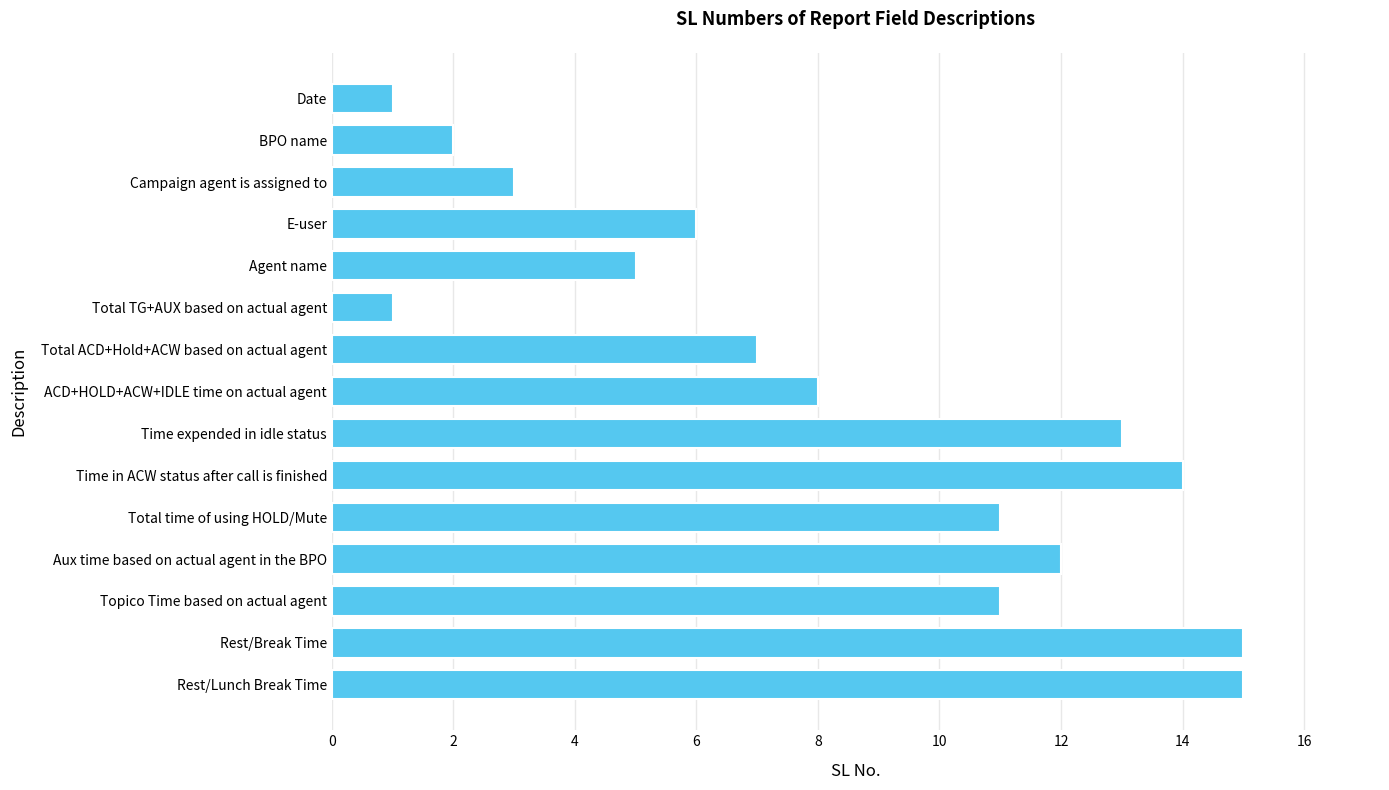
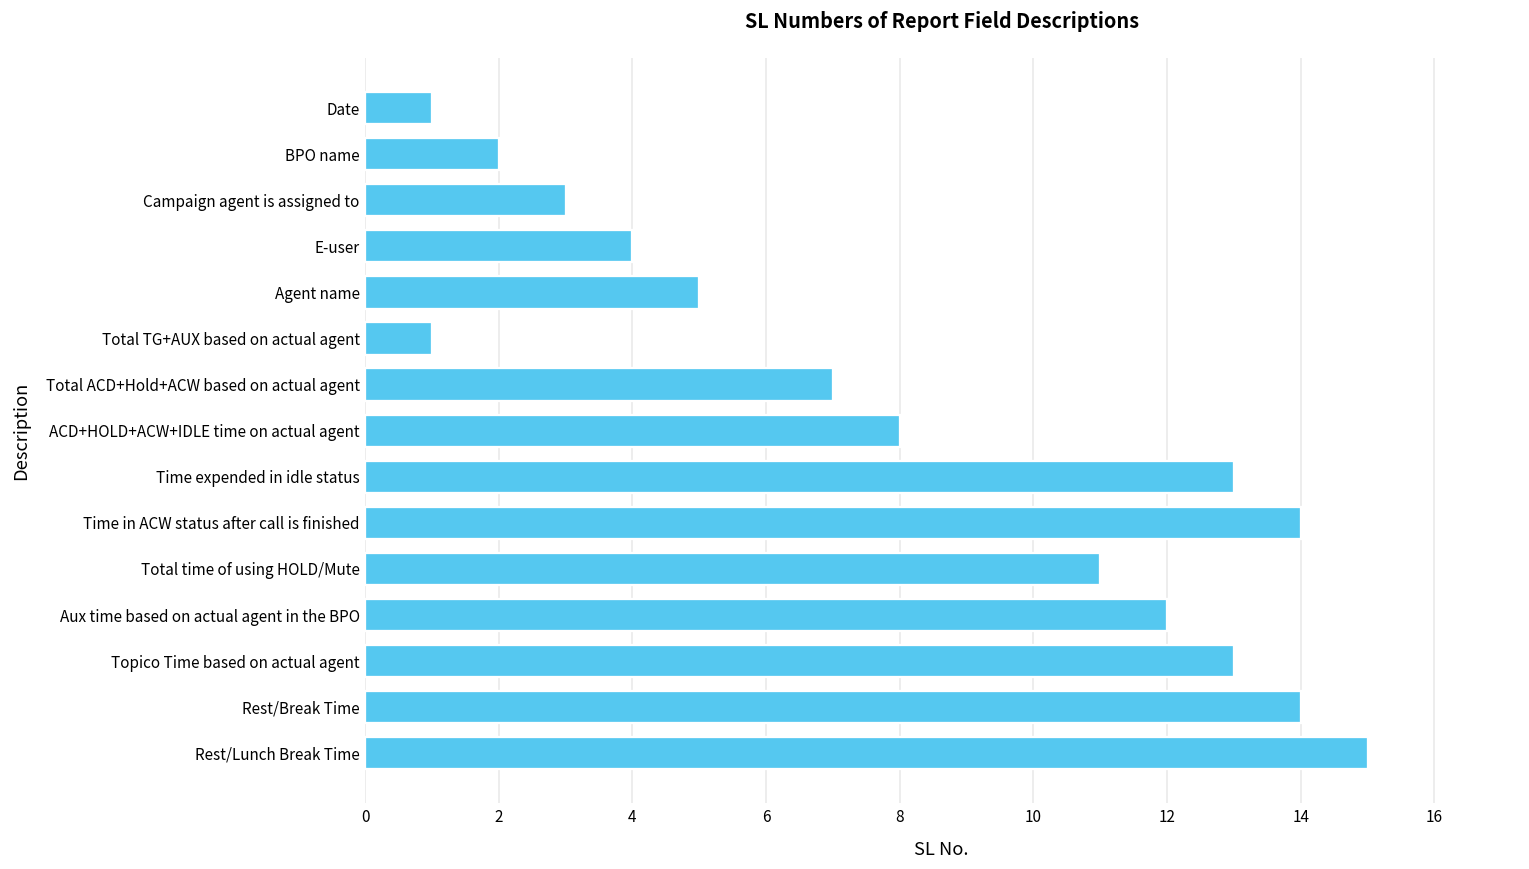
E-user: 6 -> 4
Topico Time based on actual agent: 11 -> 13
Rest/Break Time: 15 -> 14
